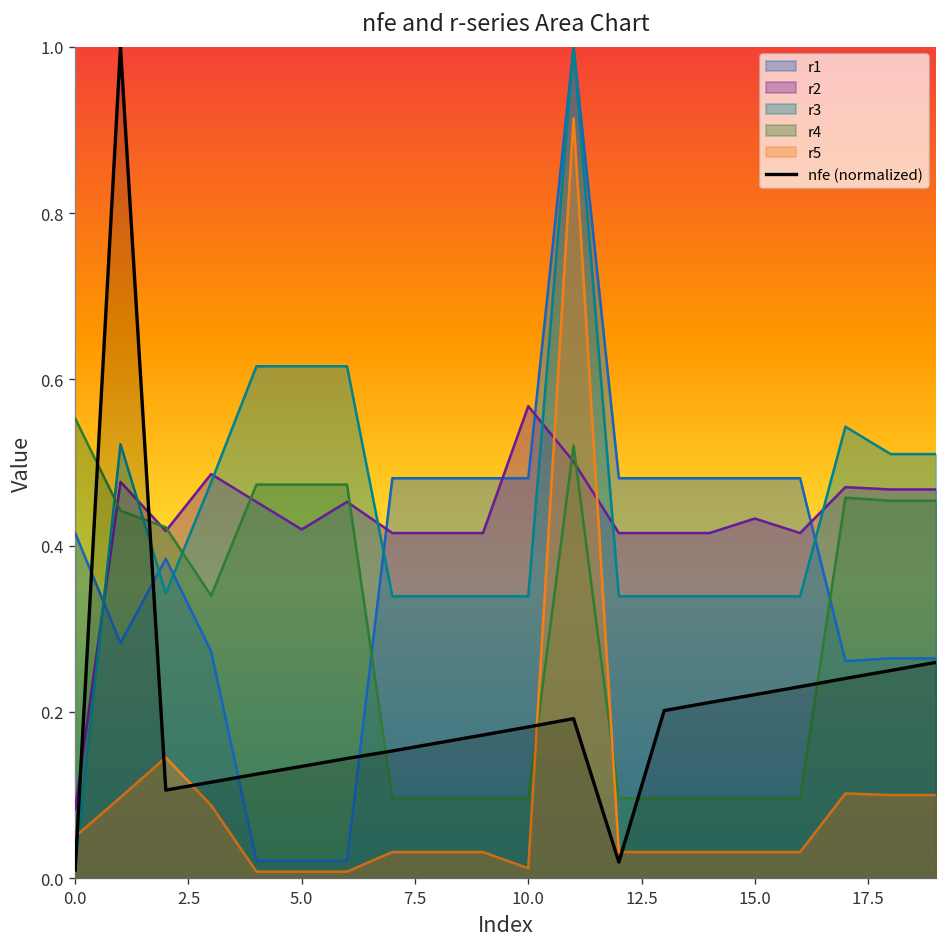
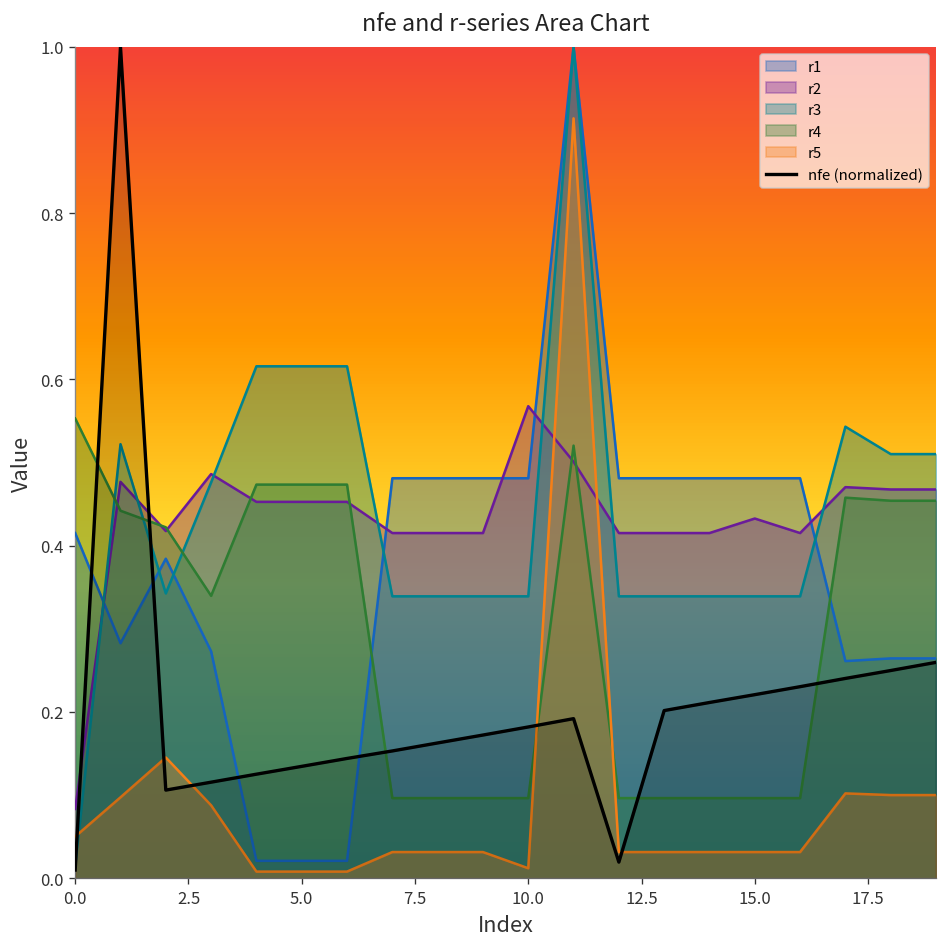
r2, 5.0: 0.42 -> 0.45
